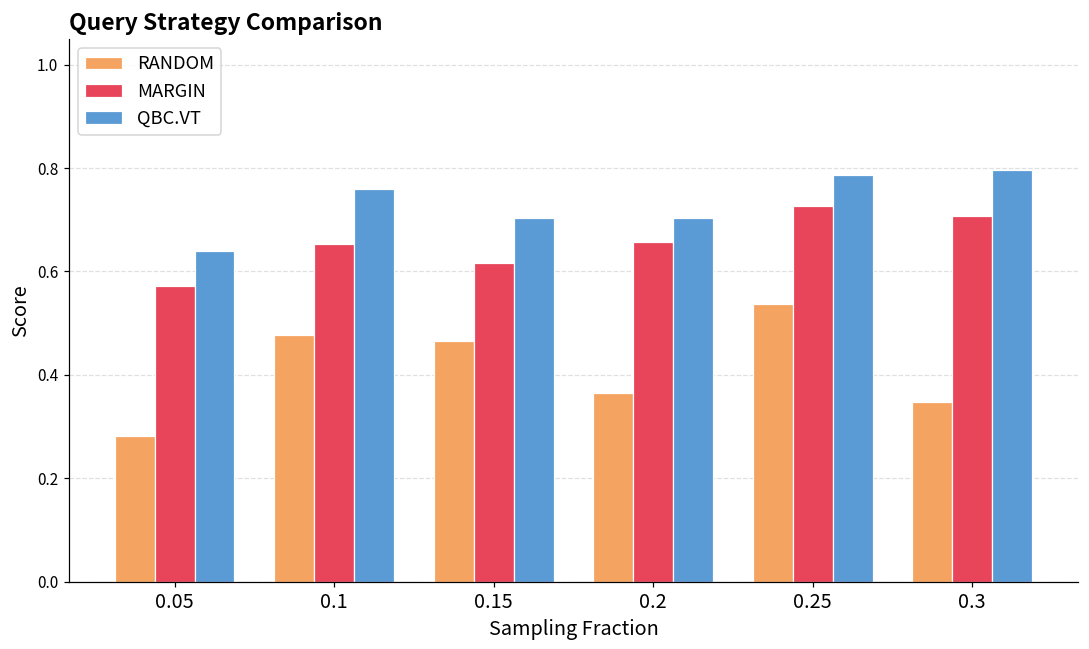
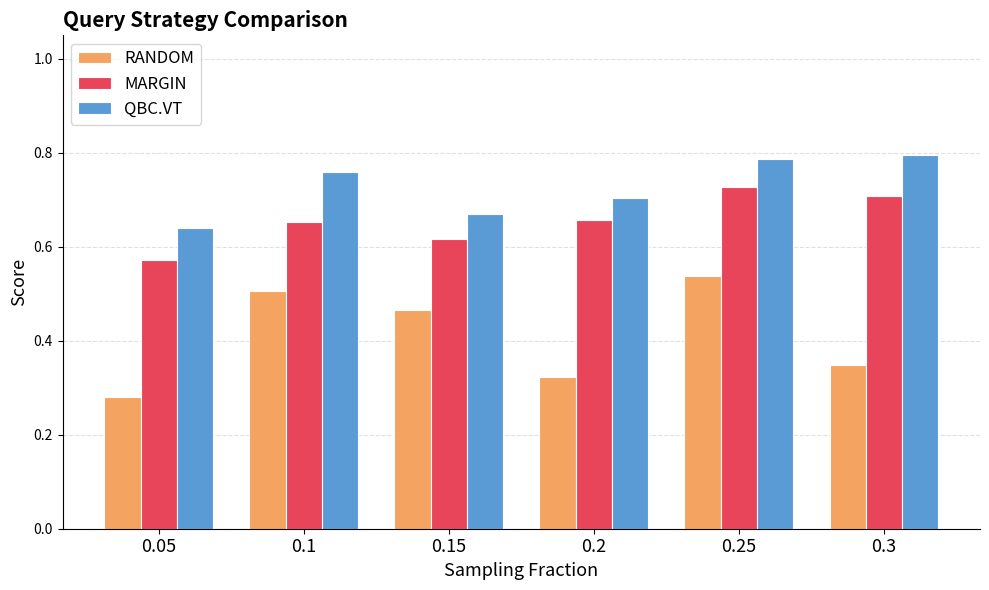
RANDOM, 0.1: 0.48 -> 0.51
QBC.VT, 0.15: 0.70 -> 0.67
RANDOM, 0.2: 0.36 -> 0.32
